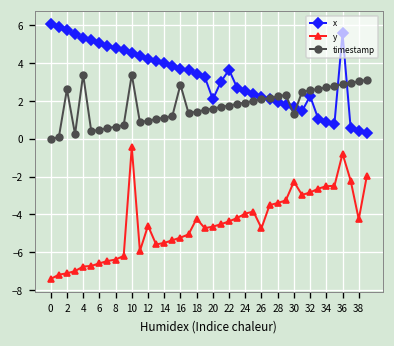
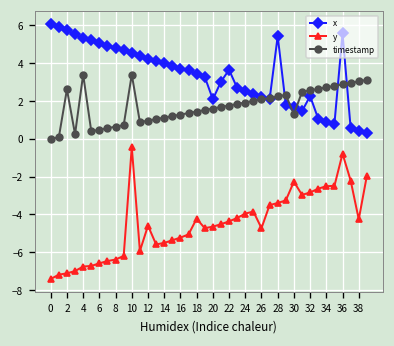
timestamp, 16: 2.9 -> 1.3
x, 28: 2.0 -> 5.4
